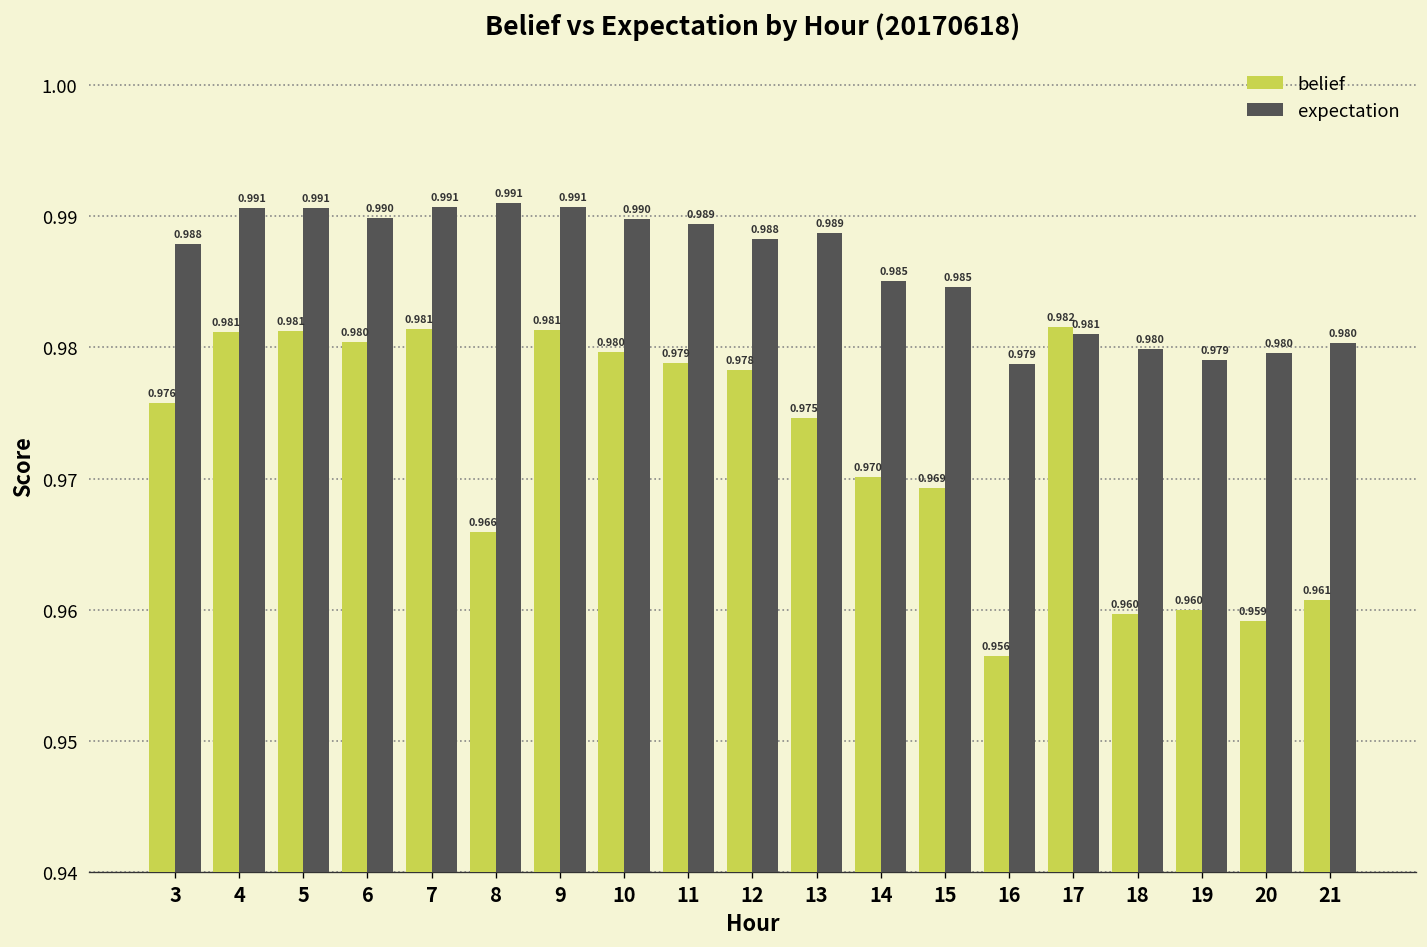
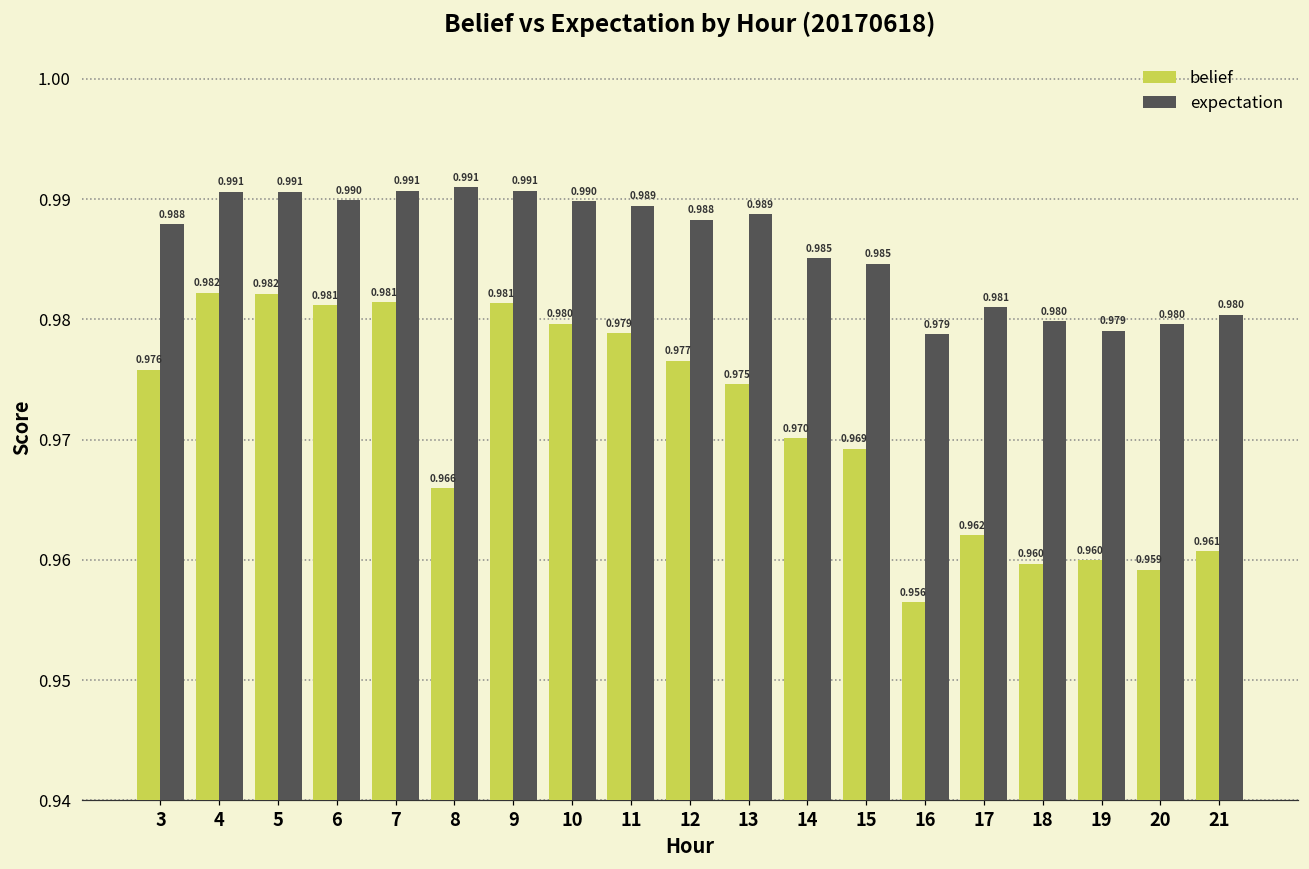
belief, 4: 0.981 -> 0.982
belief, 5: 0.981 -> 0.982
belief, 6: 0.980 -> 0.981
belief, 12: 0.978 -> 0.977
belief, 17: 0.982 -> 0.962
